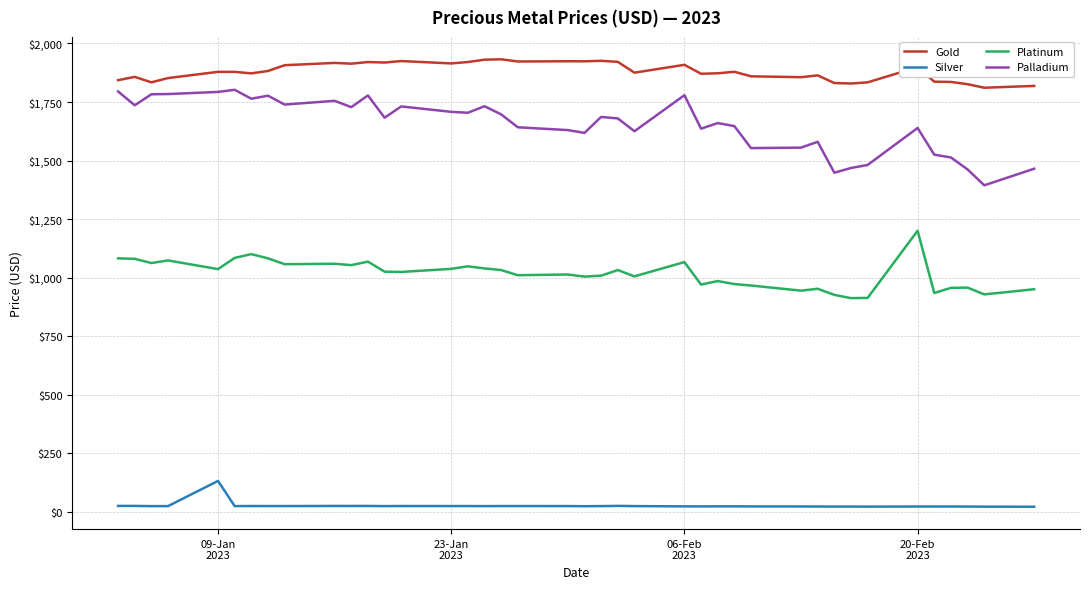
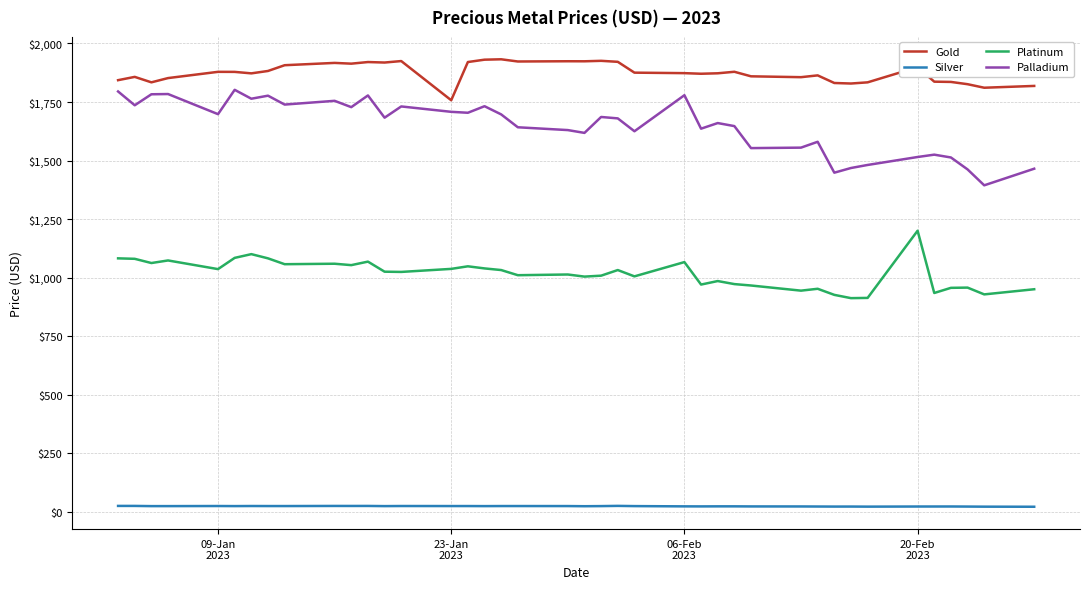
Silver, 09-Jan 2023: $130 -> $20
Palladium, 09-Jan 2023: $1,790 -> $1,700
Gold, 23-Jan 2023: $1,910 -> $1,760
Gold, 06-Feb 2023: $1,910 -> $1,870
Palladium, 20-Feb 2023: $1,640 -> $1,520
